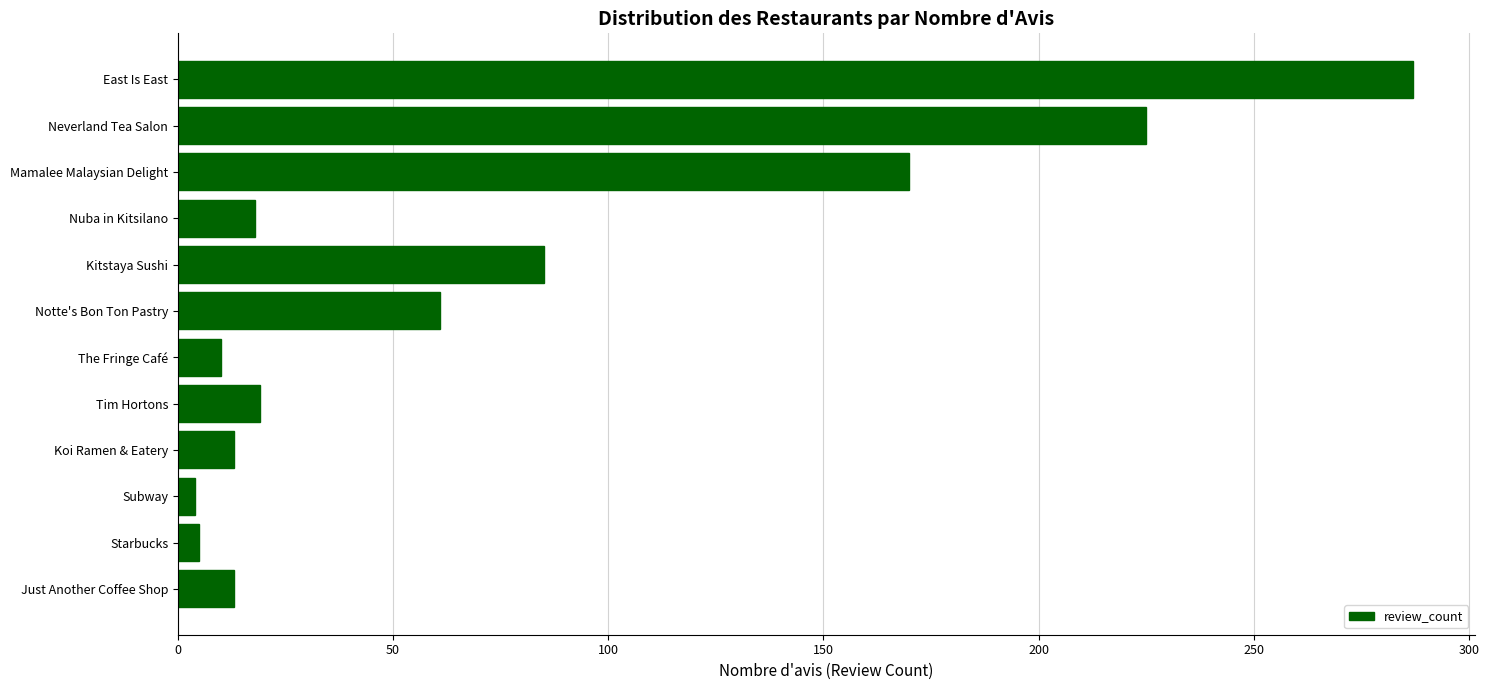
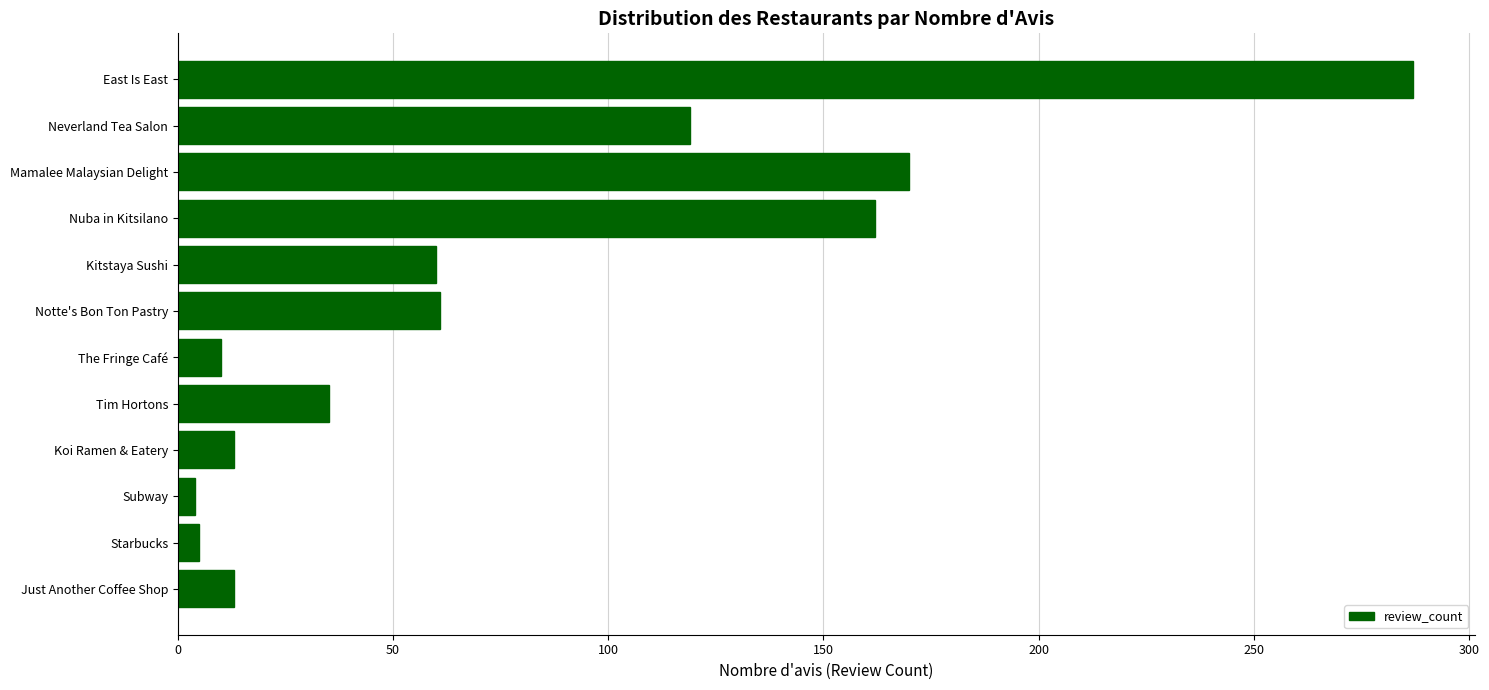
Neverland Tea Salon: 225 -> 119
Nuba in Kitsilano: 18 -> 162
Kitstaya Sushi: 85 -> 60
Tim Hortons: 19 -> 35
